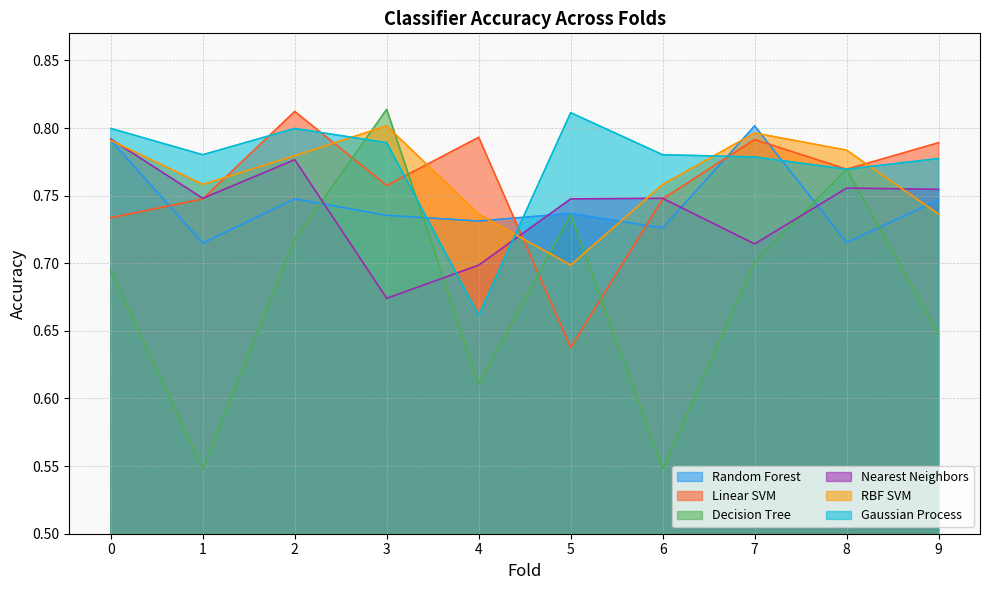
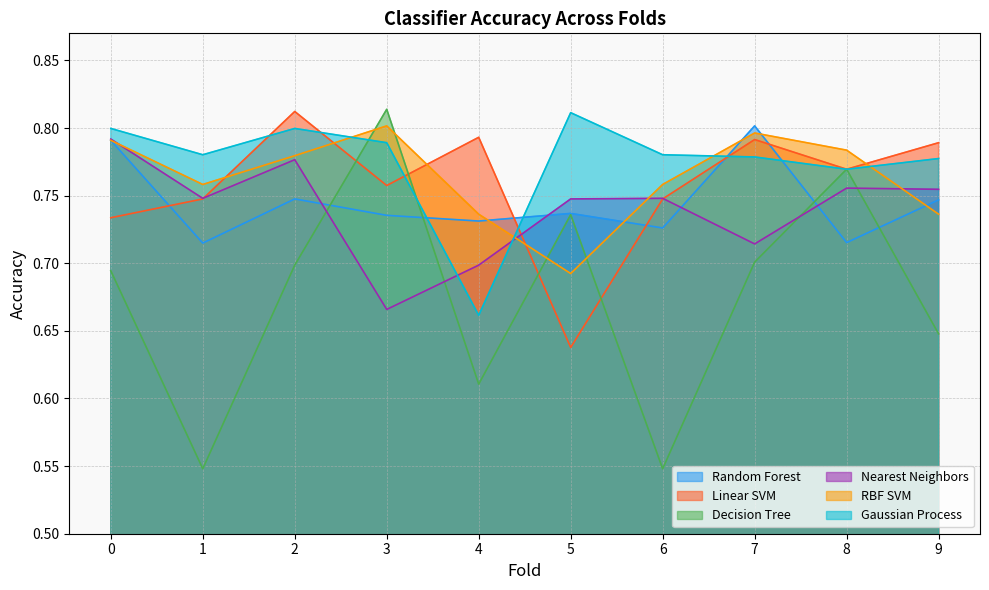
Decision Tree, 2: 0.717 -> 0.699
Nearest Neighbors, 3: 0.674 -> 0.666
RBF SVM, 5: 0.699 -> 0.692
